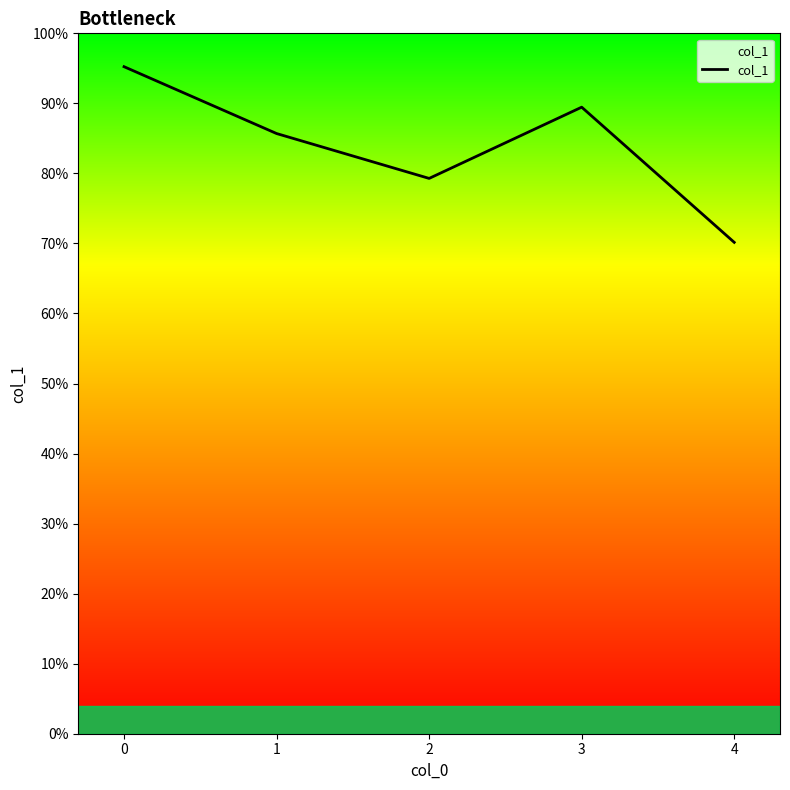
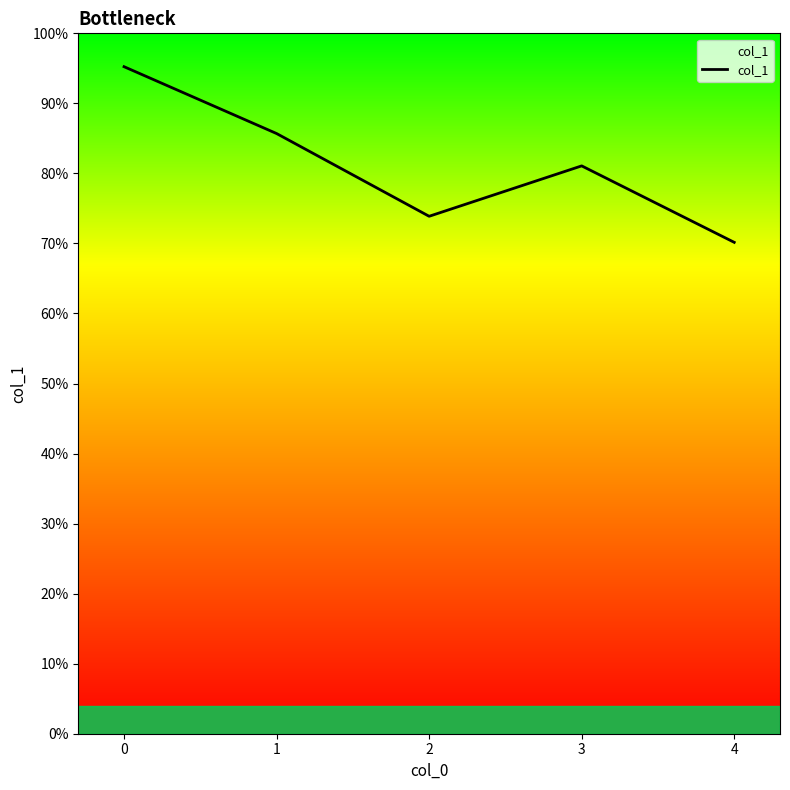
2: 79% -> 74%
3: 89% -> 81%
